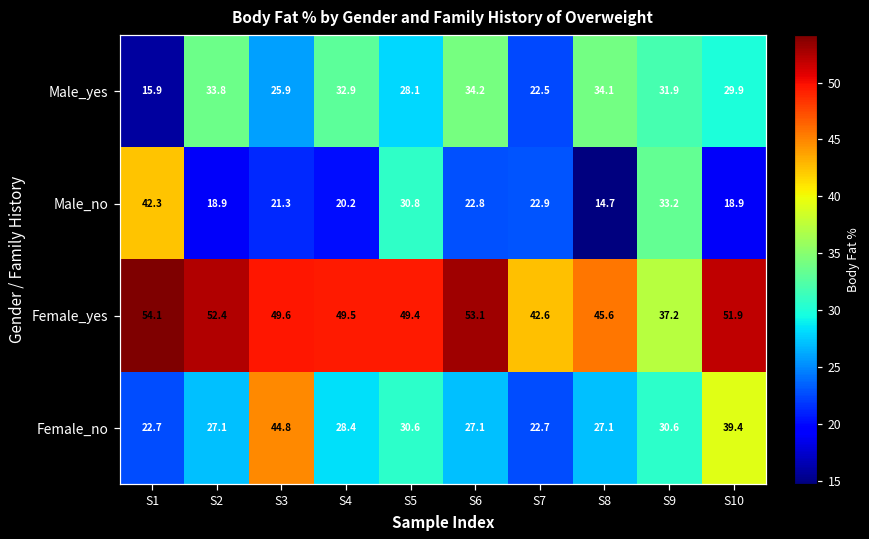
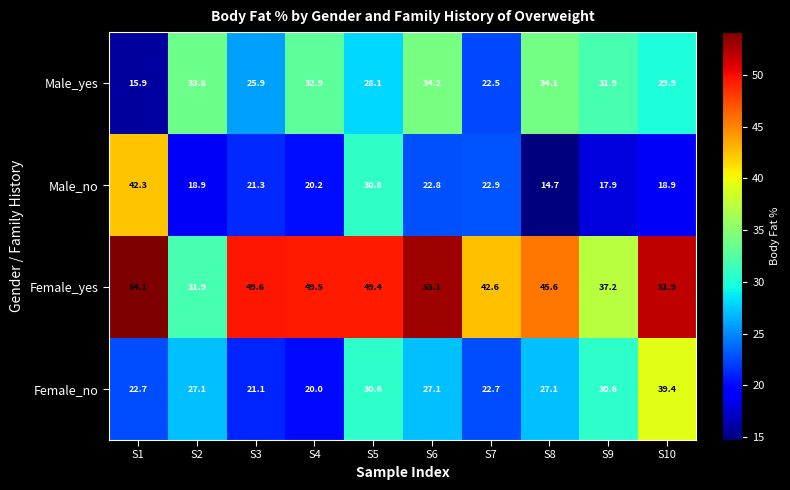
Male_no, S9: 33.2 -> 17.9
Female_yes, S2: 52.4 -> 31.9
Female_no, S3: 44.8 -> 21.1
Female_no, S4: 28.4 -> 20.0
